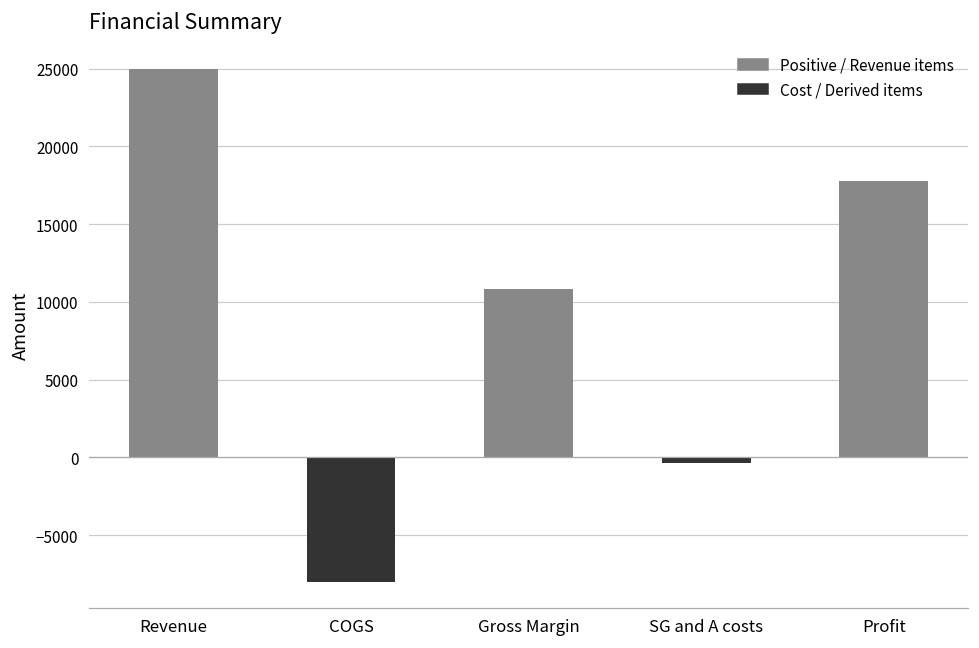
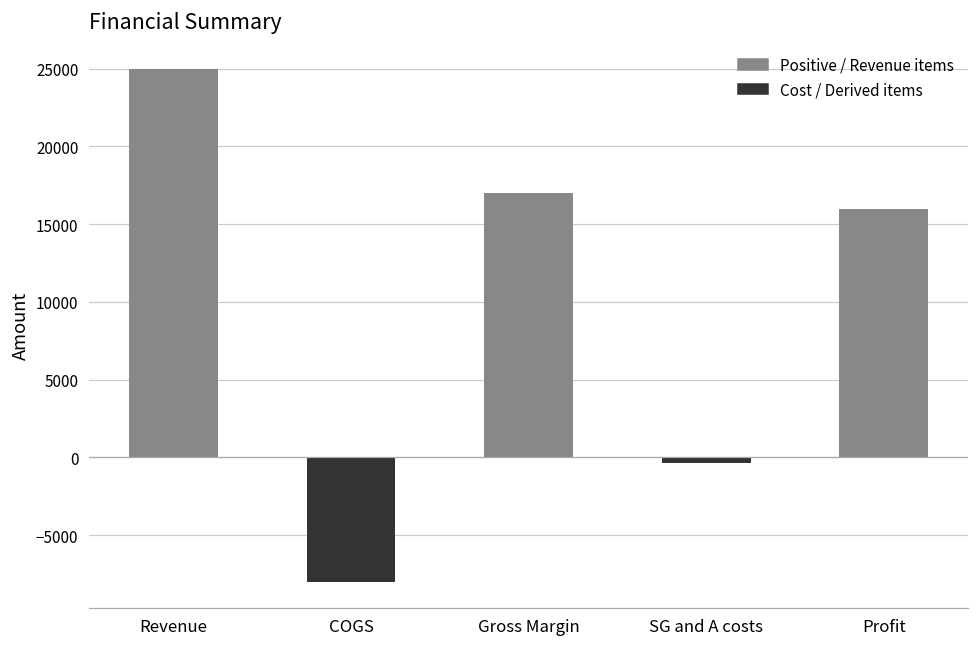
Gross Margin: 10800 -> 17000
Profit: 17800 -> 16000
